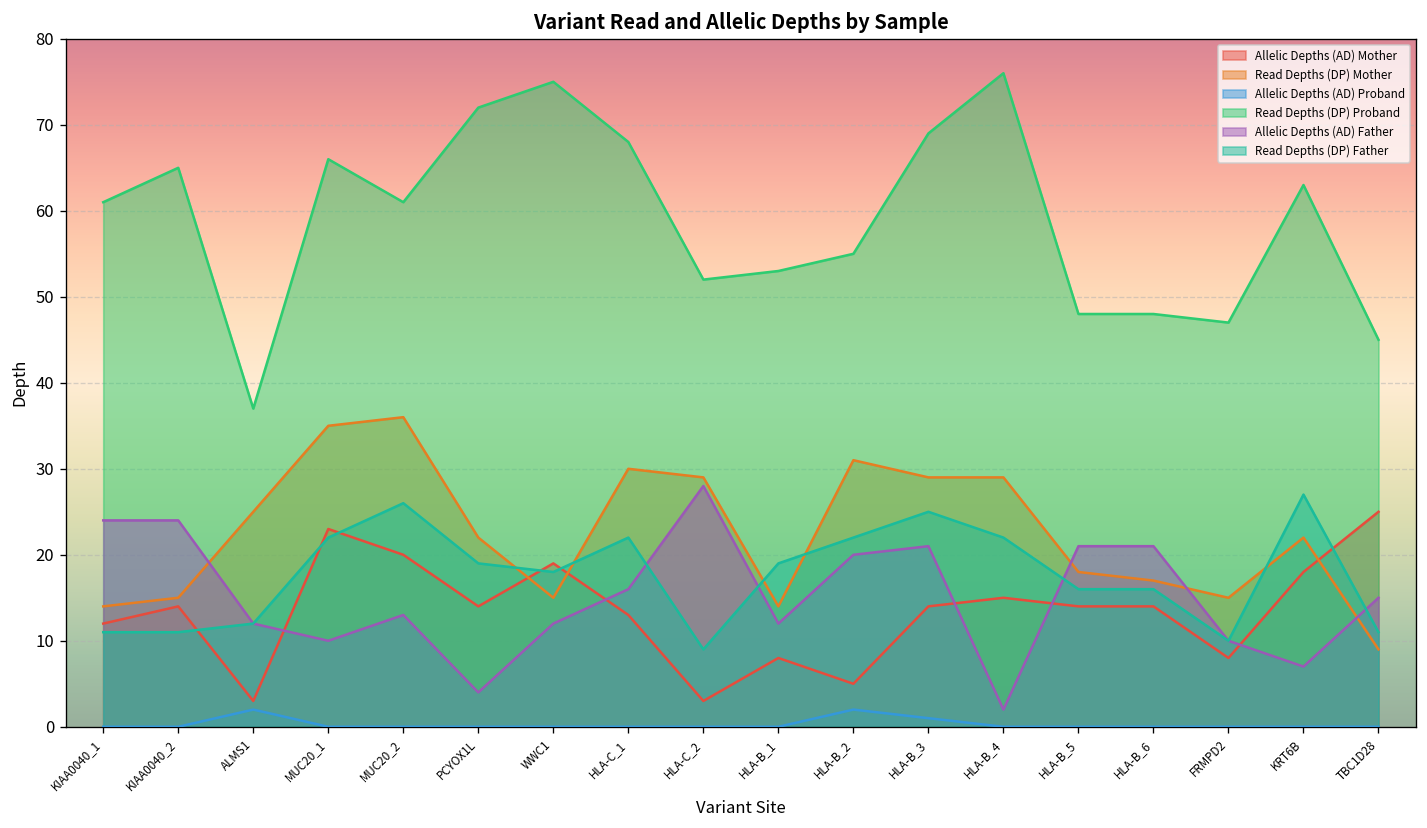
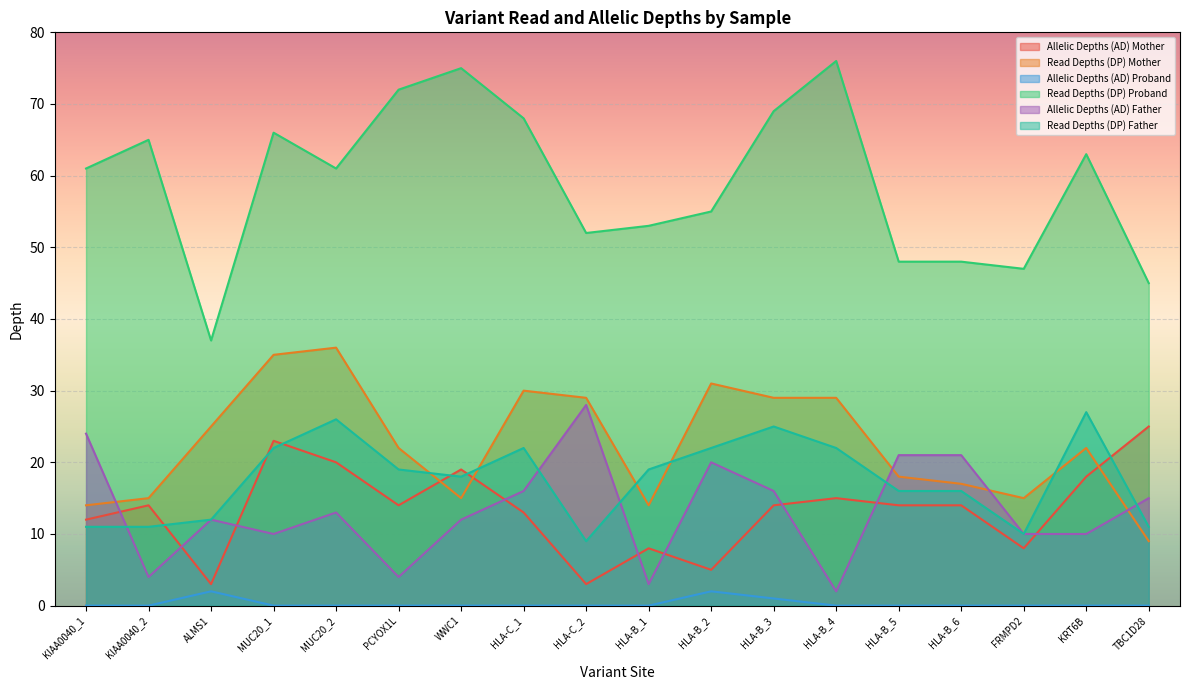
Allelic Depths (AD) Father, KIAA0040_2: 24 -> 4
Allelic Depths (AD) Father, HLA-B_1: 12 -> 3
Allelic Depths (AD) Father, HLA-B_3: 21 -> 16
Allelic Depths (AD) Father, KRT6B: 7 -> 10
